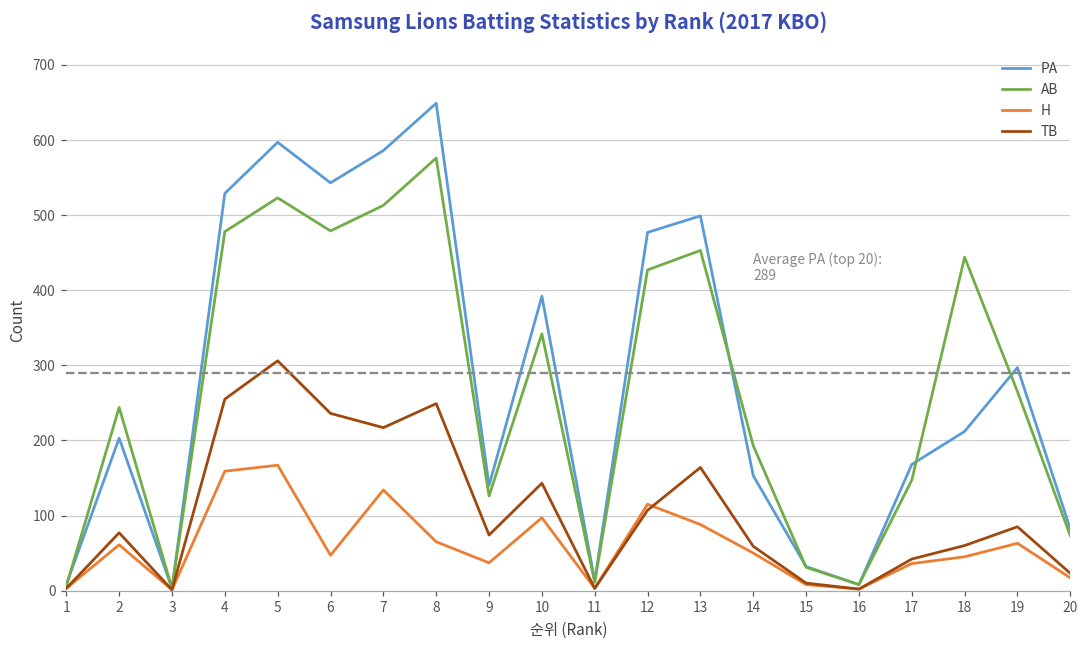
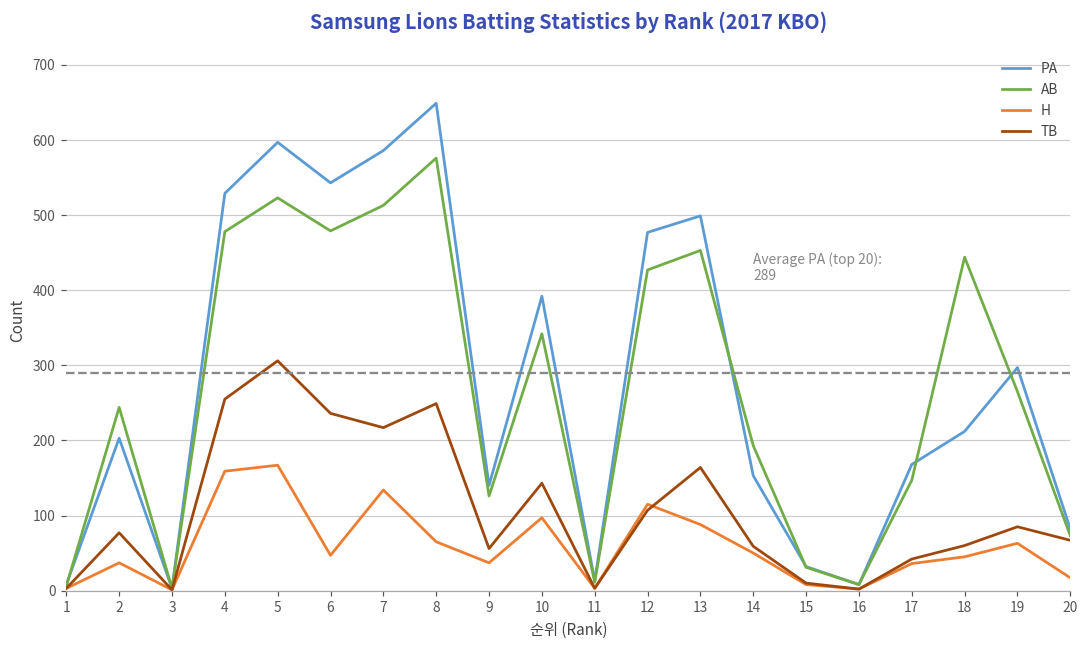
H, 2: 60 -> 40
TB, 9: 70 -> 60
TB, 20: 20 -> 70
